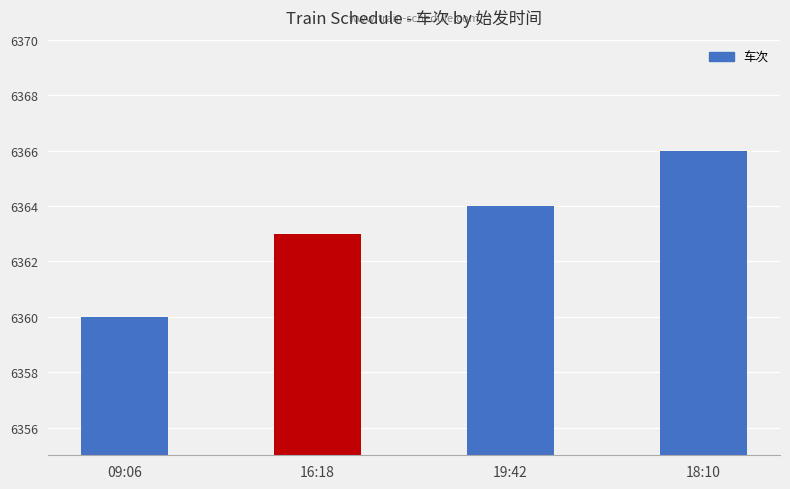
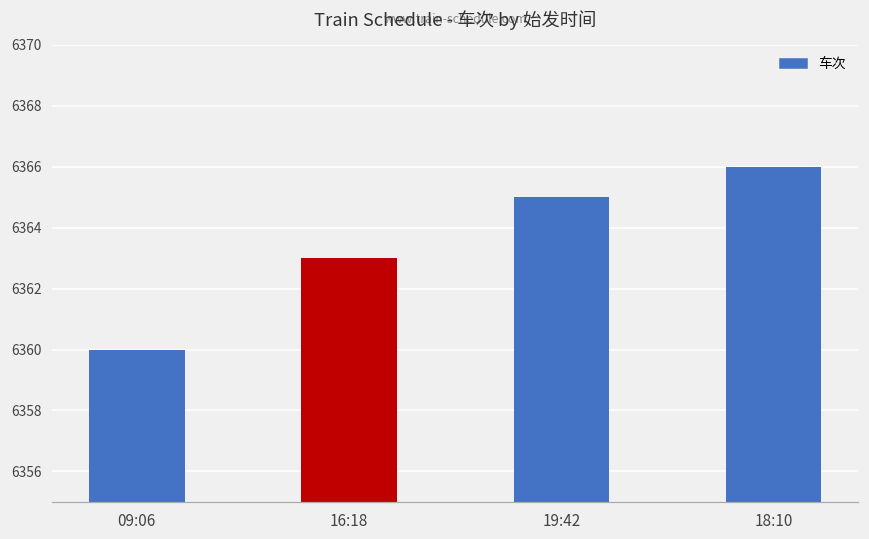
19:42: 6364 -> 6365
